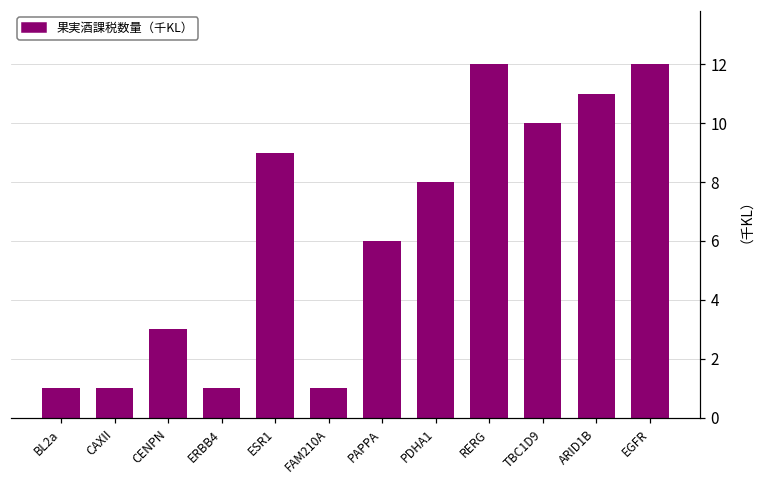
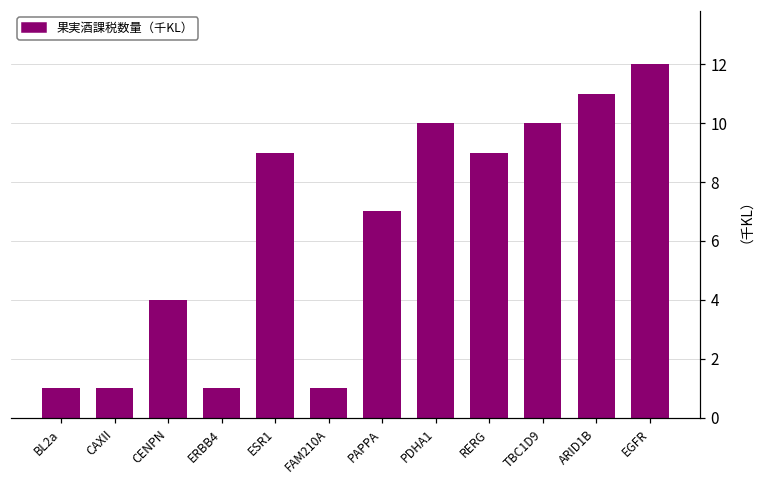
CENPN: 3 -> 4
PAPPA: 6 -> 7
PDHA1: 8 -> 10
RERG: 12 -> 9
